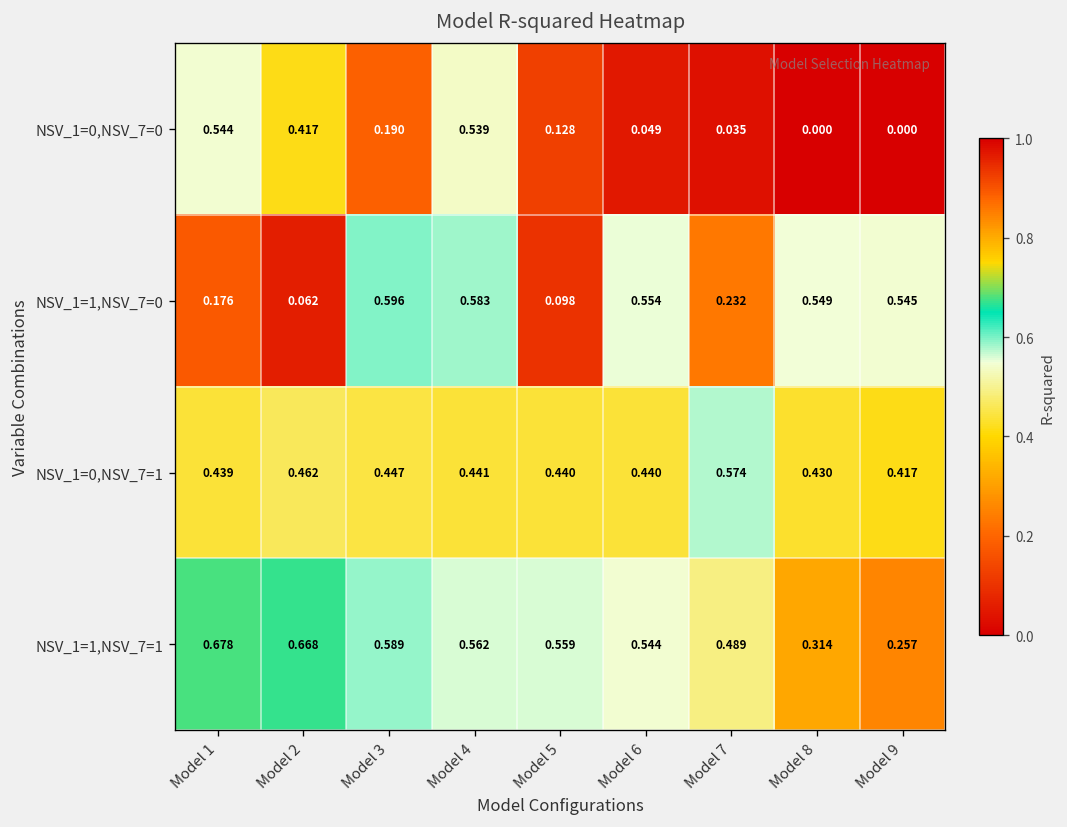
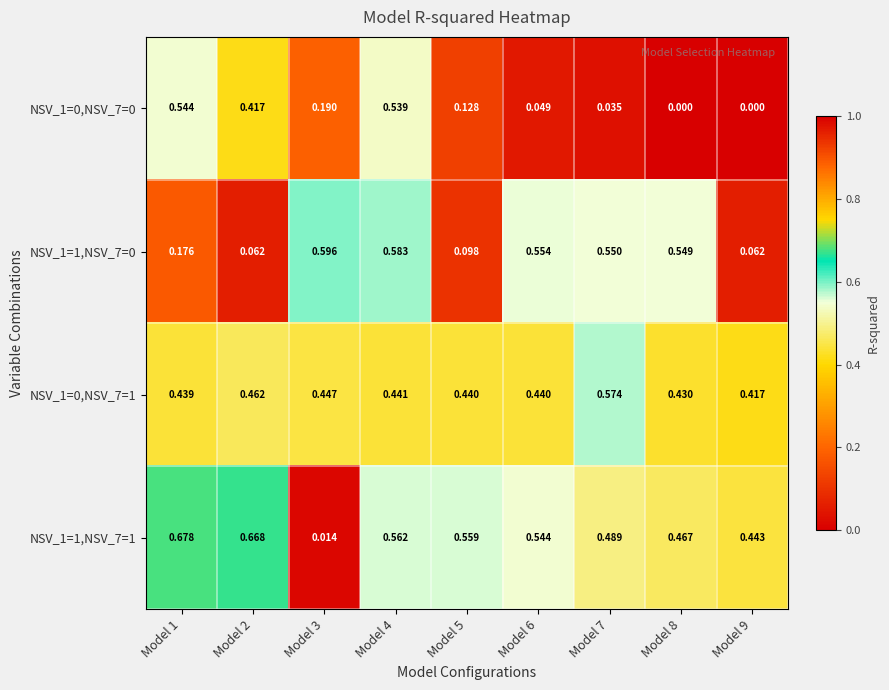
NSV_1=1,NSV_7=0, Model 7: 0.232 -> 0.550
NSV_1=1,NSV_7=0, Model 9: 0.545 -> 0.062
NSV_1=1,NSV_7=1, Model 3: 0.589 -> 0.014
NSV_1=1,NSV_7=1, Model 8: 0.314 -> 0.467
NSV_1=1,NSV_7=1, Model 9: 0.257 -> 0.443
